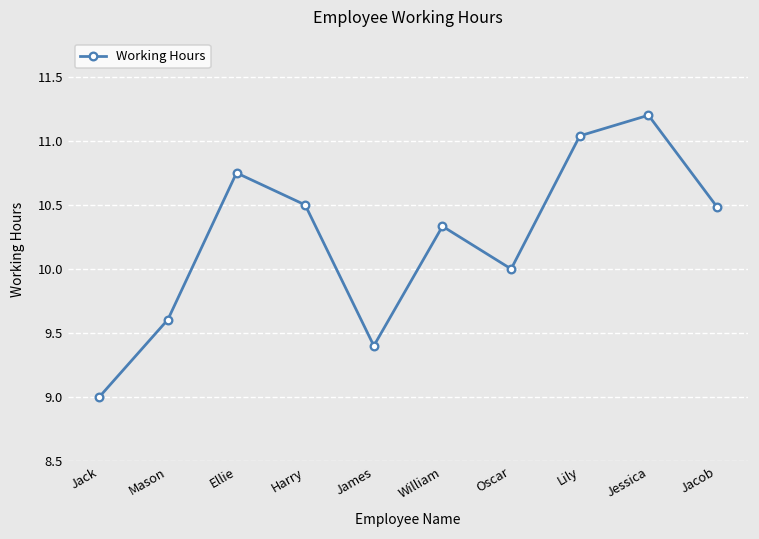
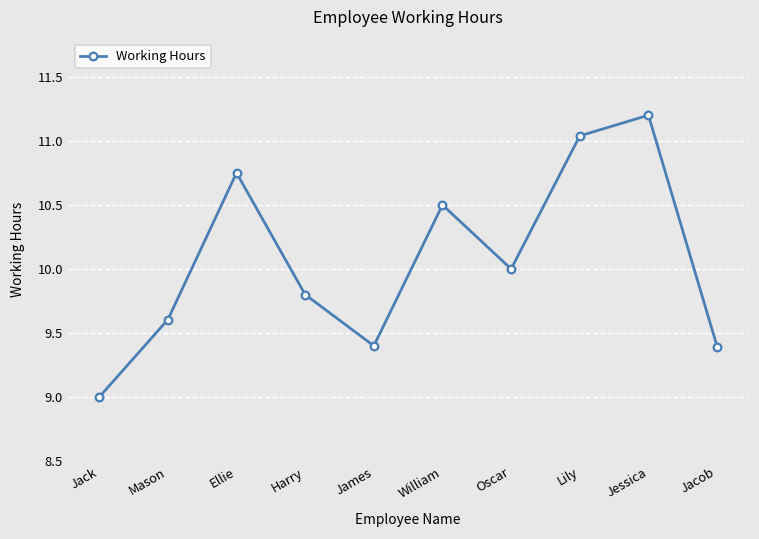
Harry: 10.5 -> 9.8
William: 10.33 -> 10.50
Jacob: 10.48 -> 9.39
